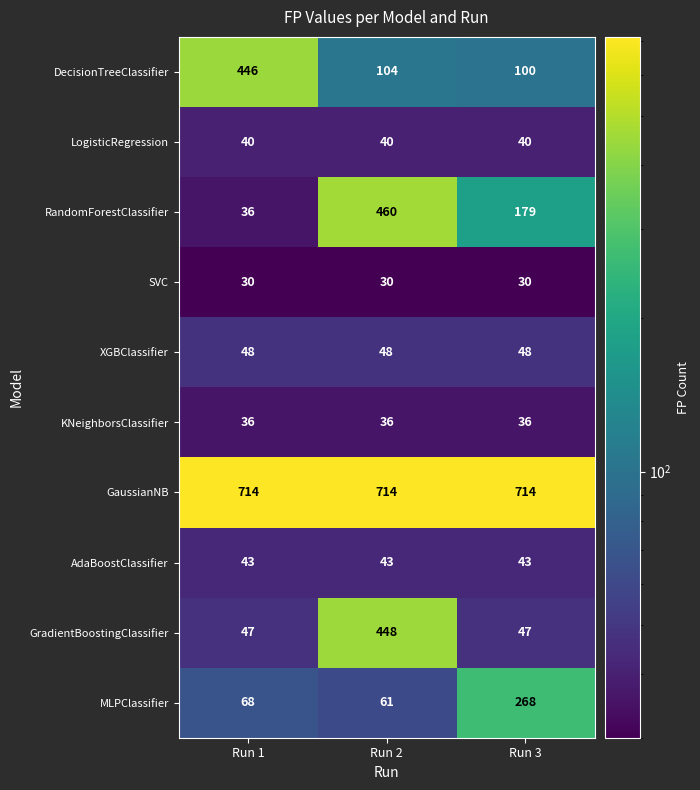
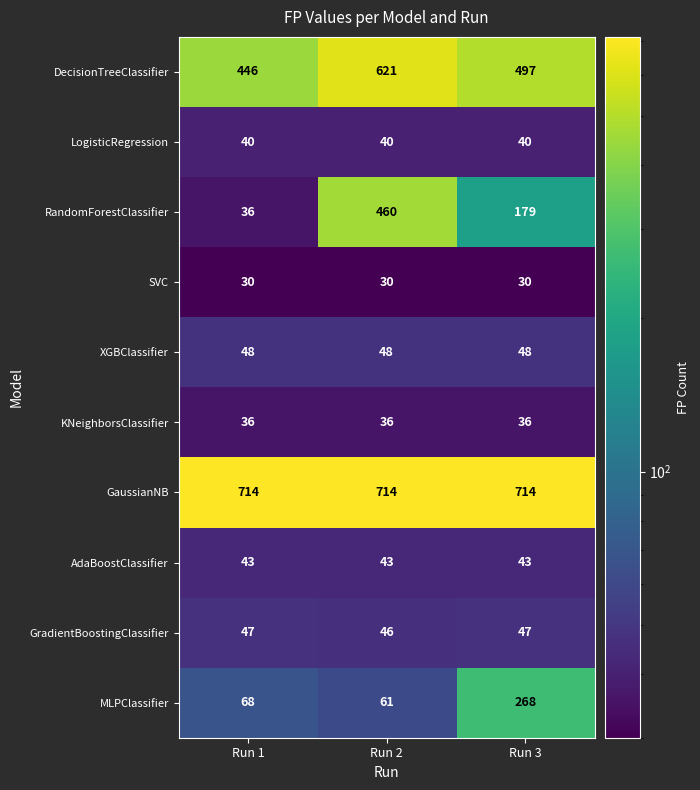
DecisionTreeClassifier, Run 2: 104 -> 621
DecisionTreeClassifier, Run 3: 100 -> 497
GradientBoostingClassifier, Run 2: 448 -> 46
